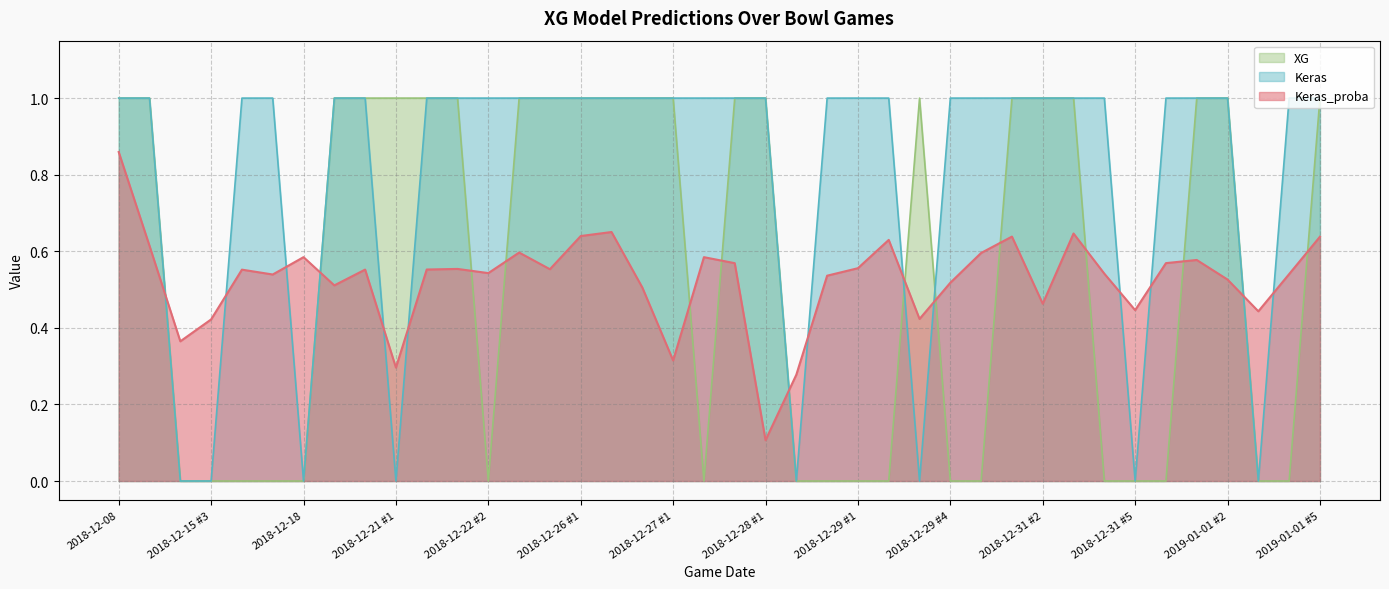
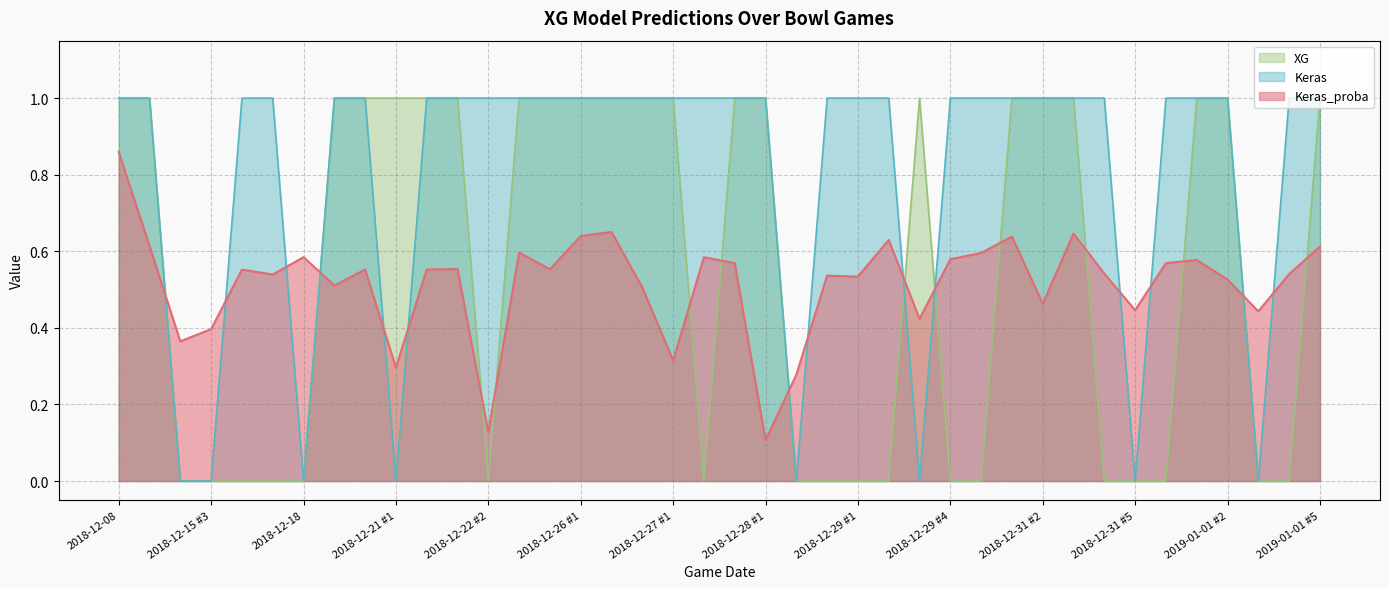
Keras_proba, 2018-12-15 #3: 0.42 -> 0.40
Keras_proba, 2018-12-22 #2: 0.54 -> 0.13
Keras_proba, 2018-12-29 #1: 0.56 -> 0.53
Keras_proba, 2018-12-29 #4: 0.52 -> 0.58
Keras_proba, 2019-01-01 #5: 0.64 -> 0.61
